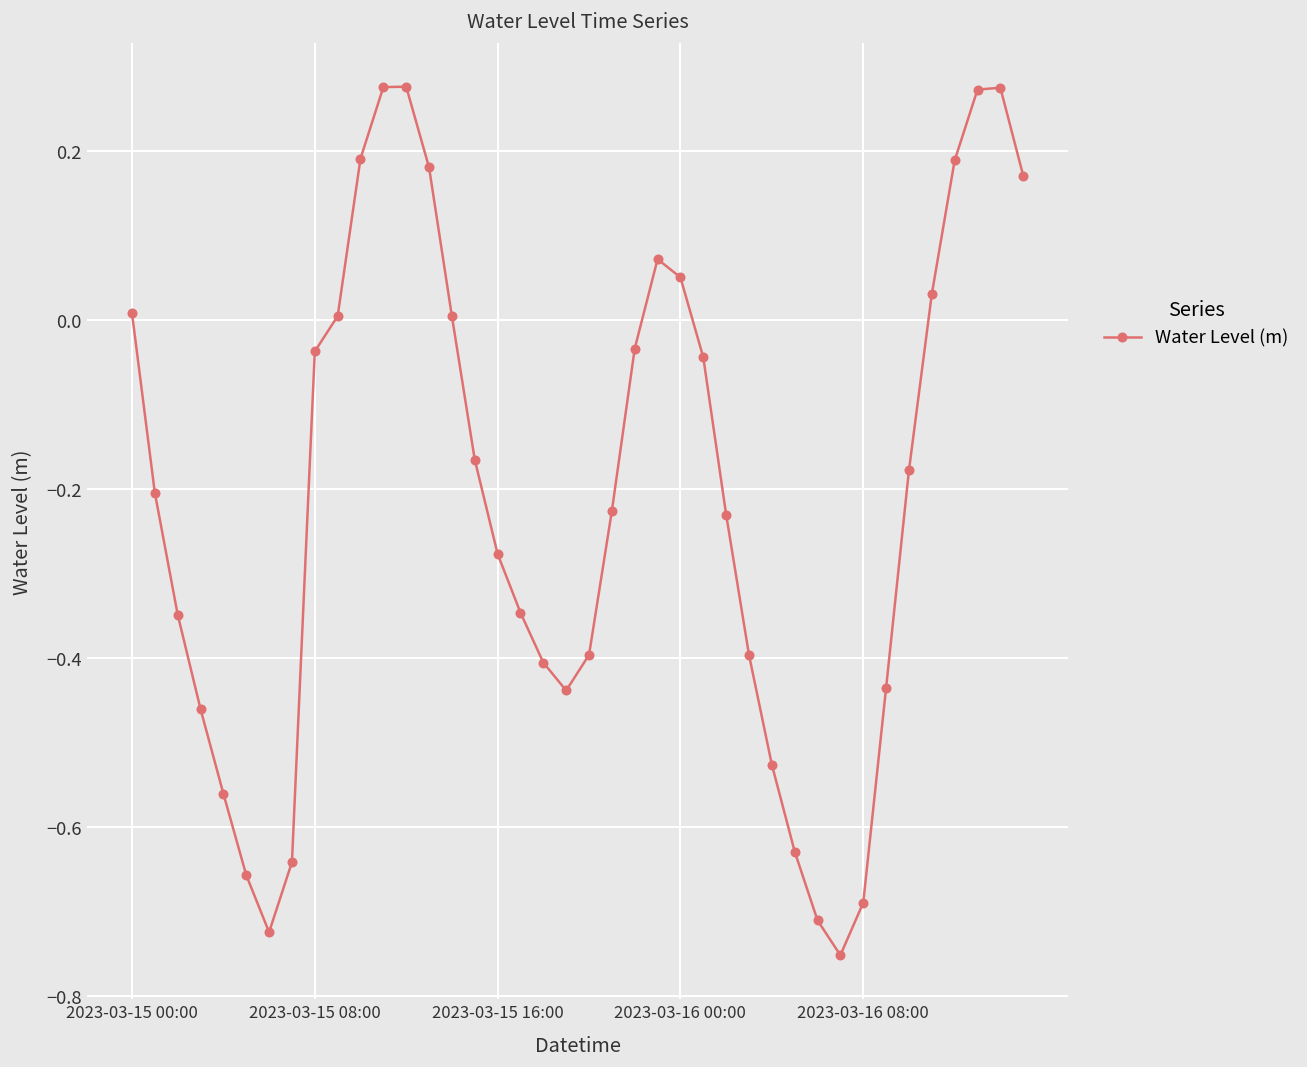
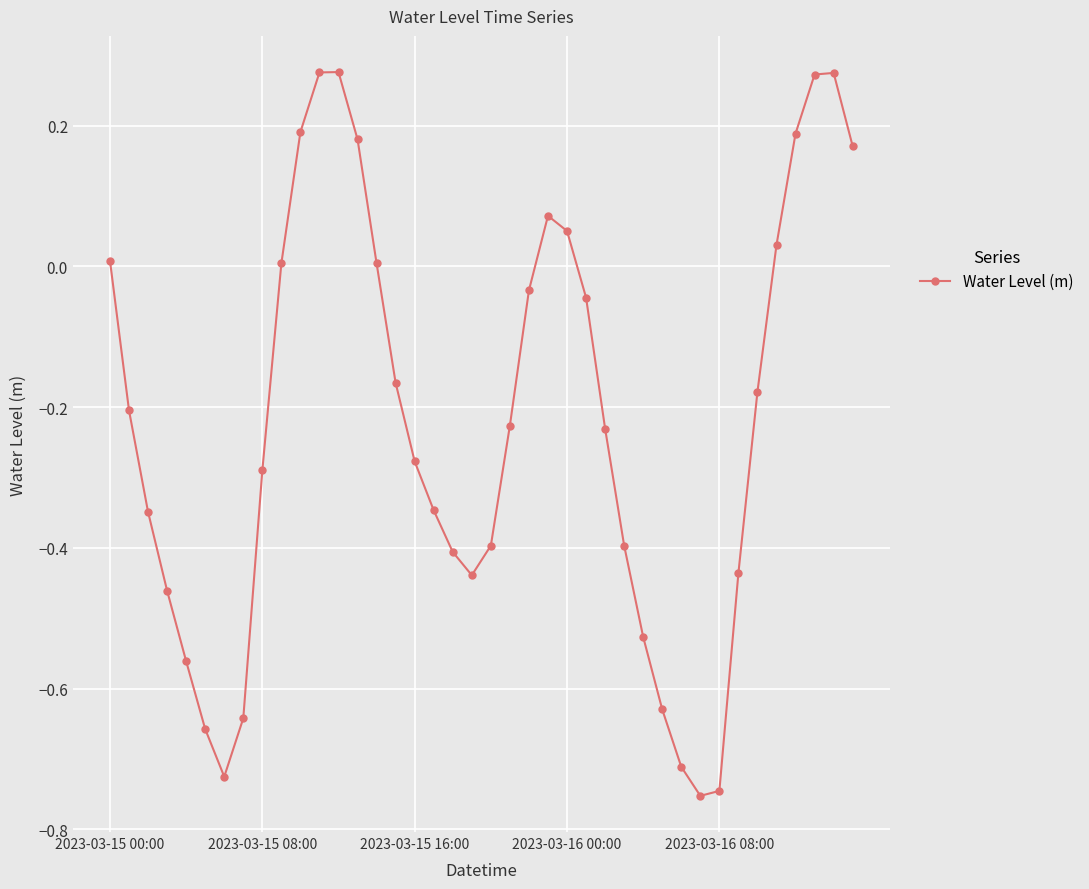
2023-03-15 08:00: -0.04 -> -0.29
2023-03-16 08:00: -0.69 -> -0.75
